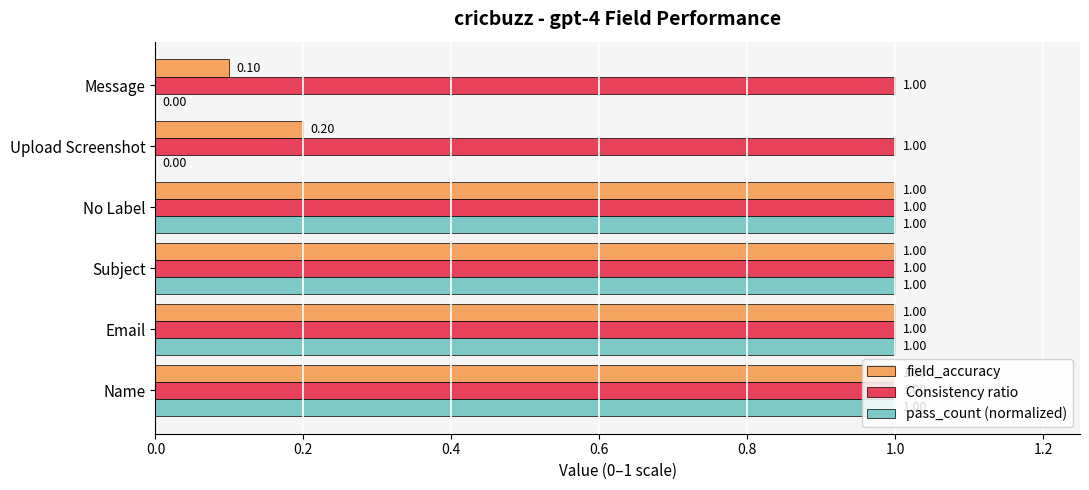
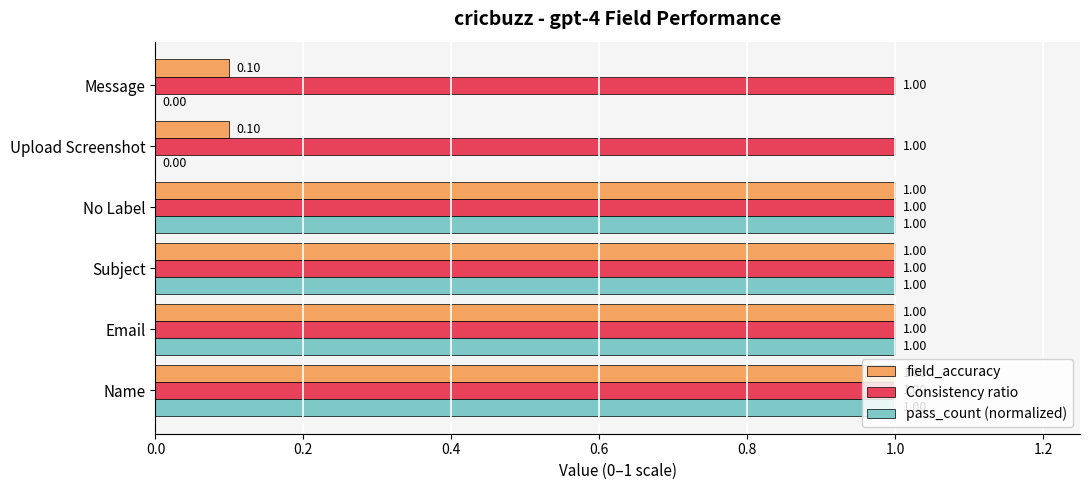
field_accuracy, Upload Screenshot: 0.20 -> 0.10
